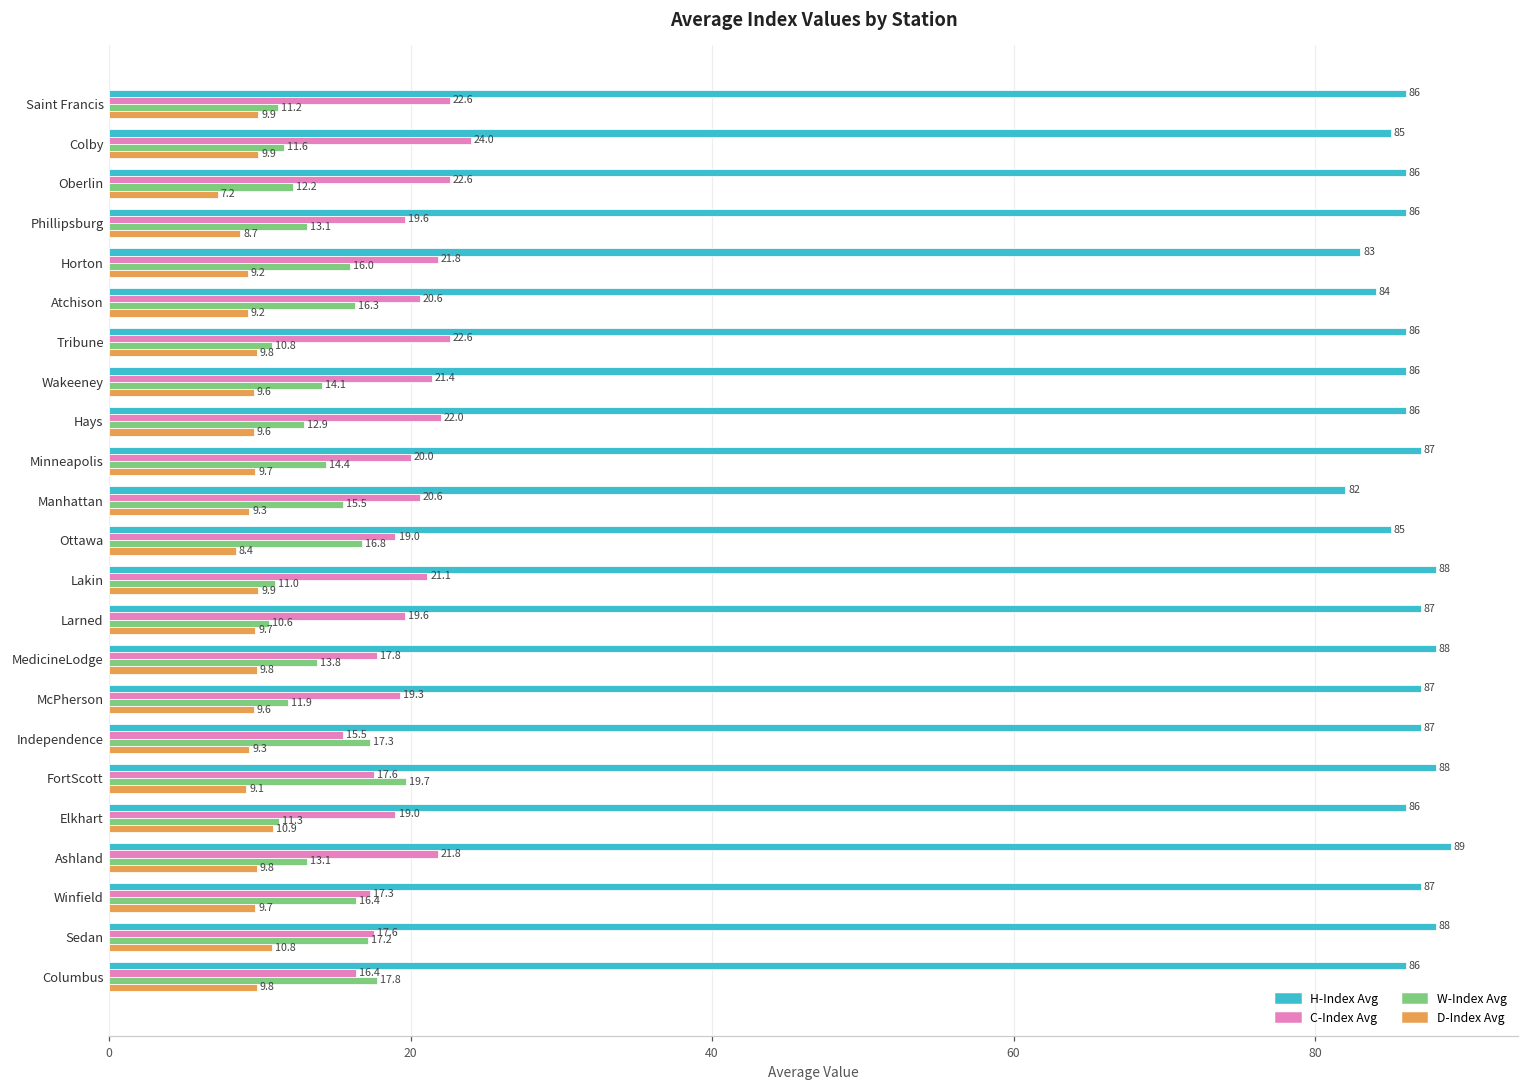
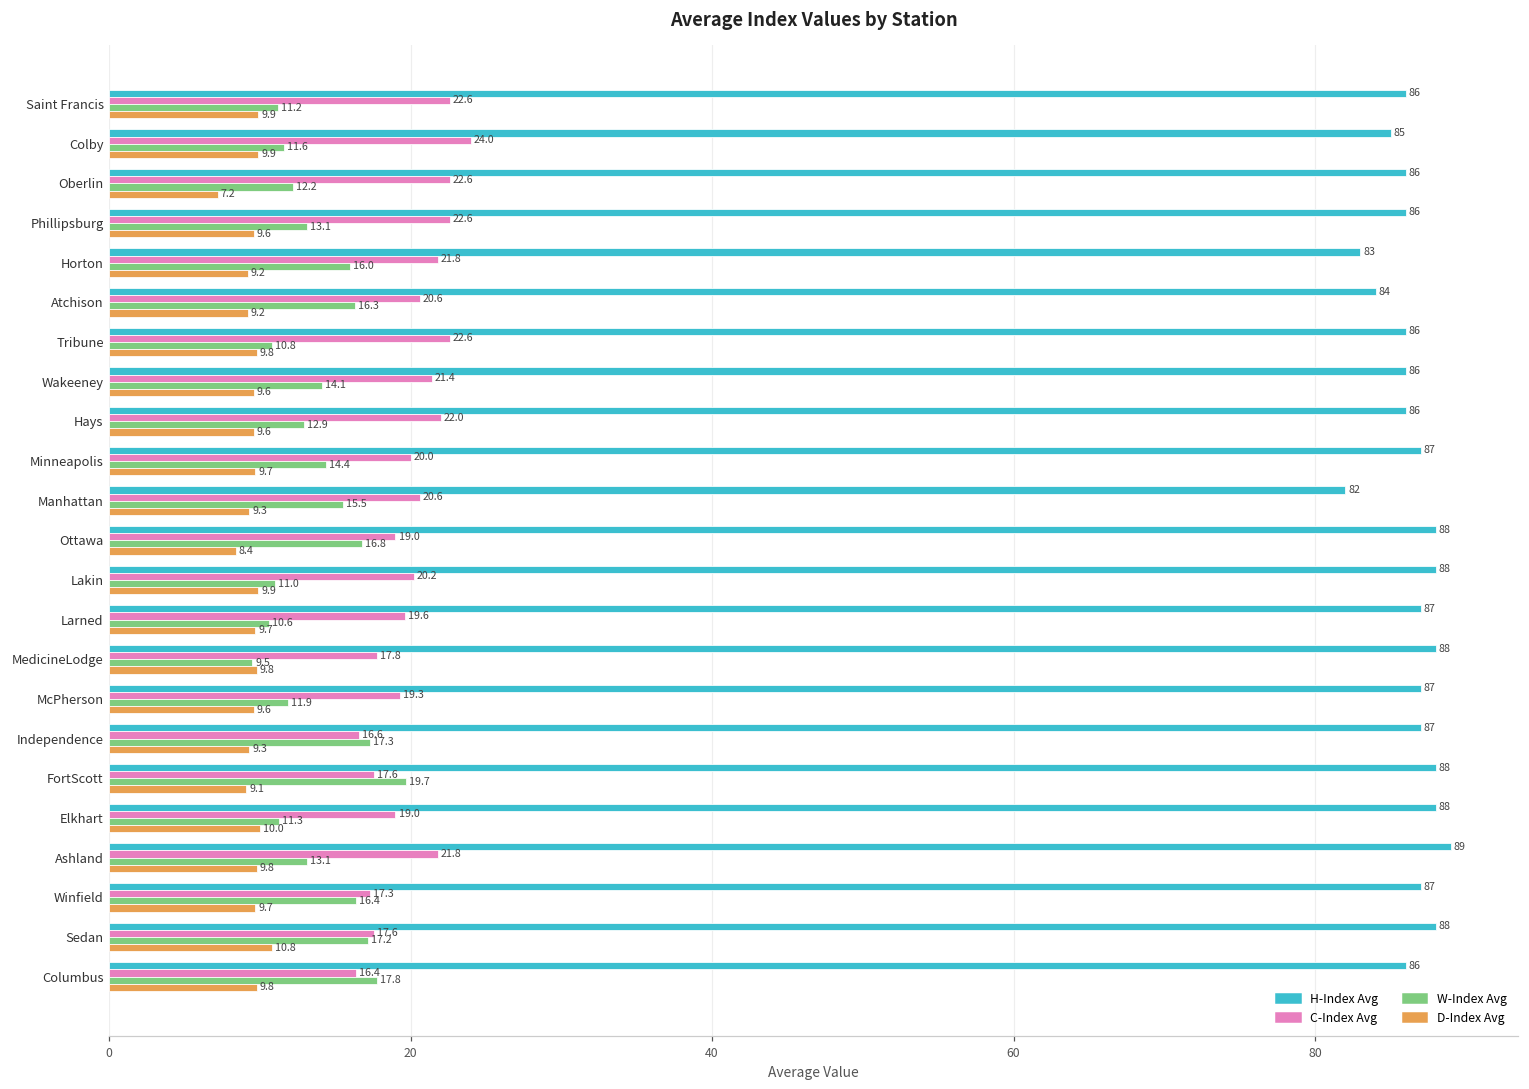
C-Index Avg, Phillipsburg: 19.6 -> 22.6
D-Index Avg, Phillipsburg: 8.7 -> 9.6
H-Index Avg, Ottawa: 85 -> 88
C-Index Avg, Lakin: 21.1 -> 20.2
W-Index Avg, MedicineLodge: 13.8 -> 9.5
C-Index Avg, Independence: 15.5 -> 16.6
H-Index Avg, Elkhart: 86 -> 88
D-Index Avg, Elkhart: 10.9 -> 10.0
